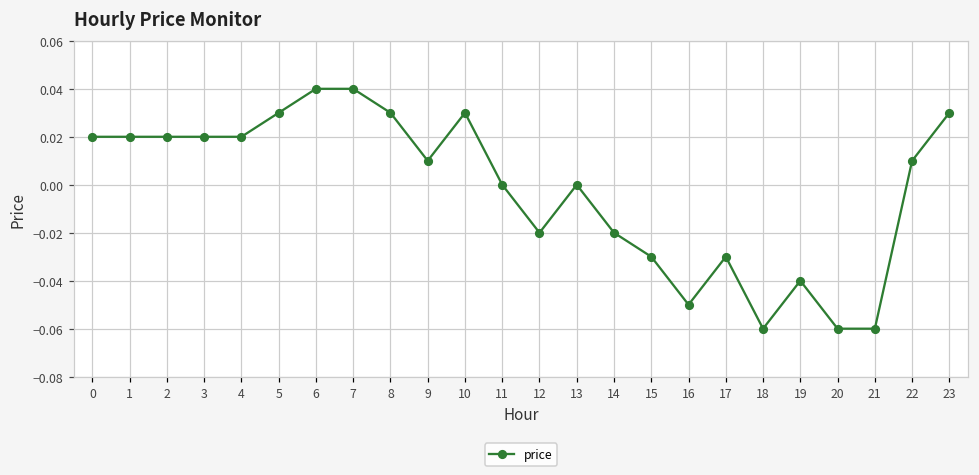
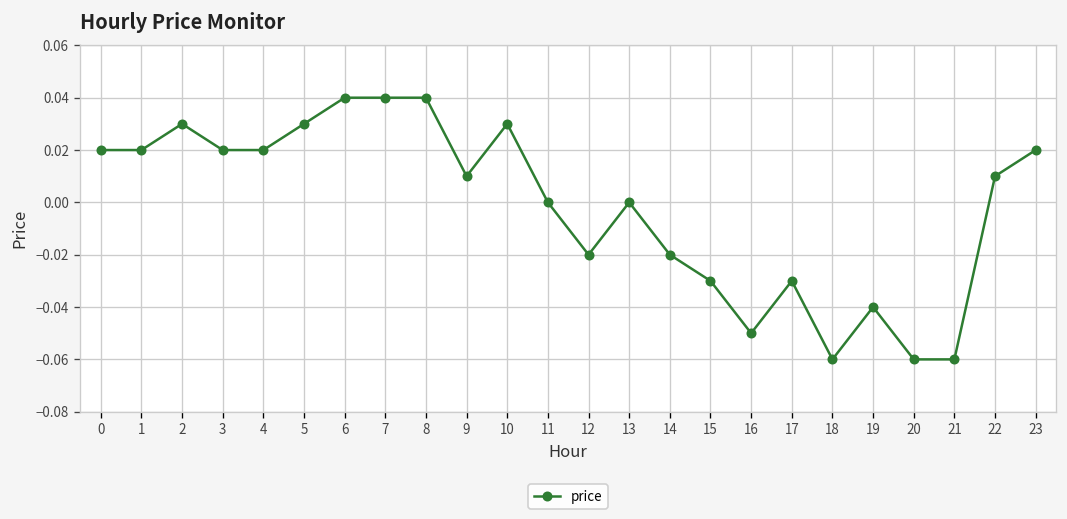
2: 0.02 -> 0.03
8: 0.03 -> 0.04
23: 0.03 -> 0.02
